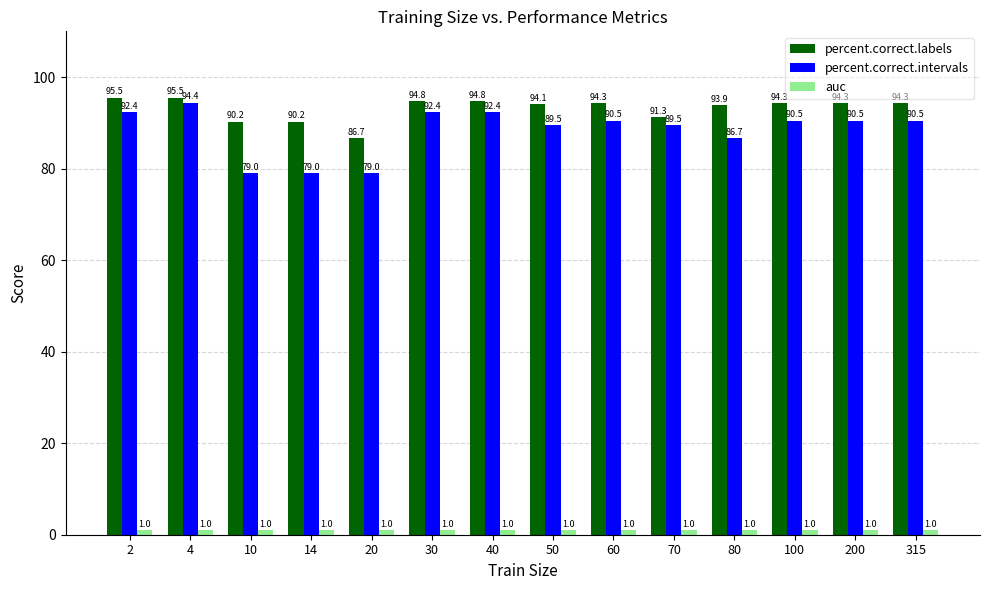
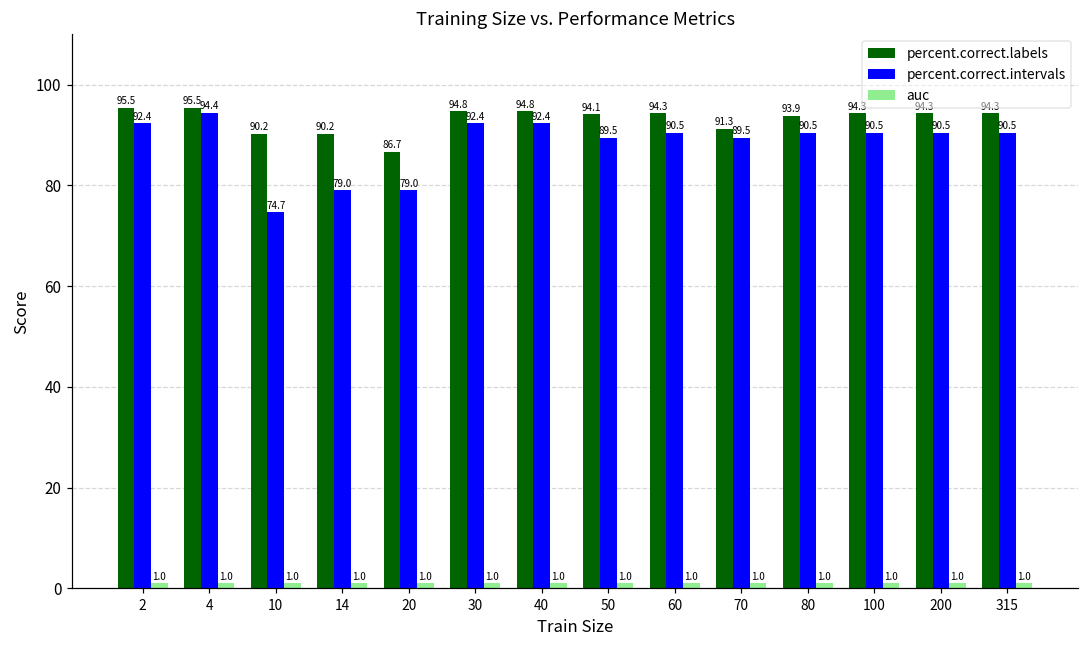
percent.correct.intervals, 10: 79.0 -> 74.7
percent.correct.intervals, 80: 86.7 -> 90.5
